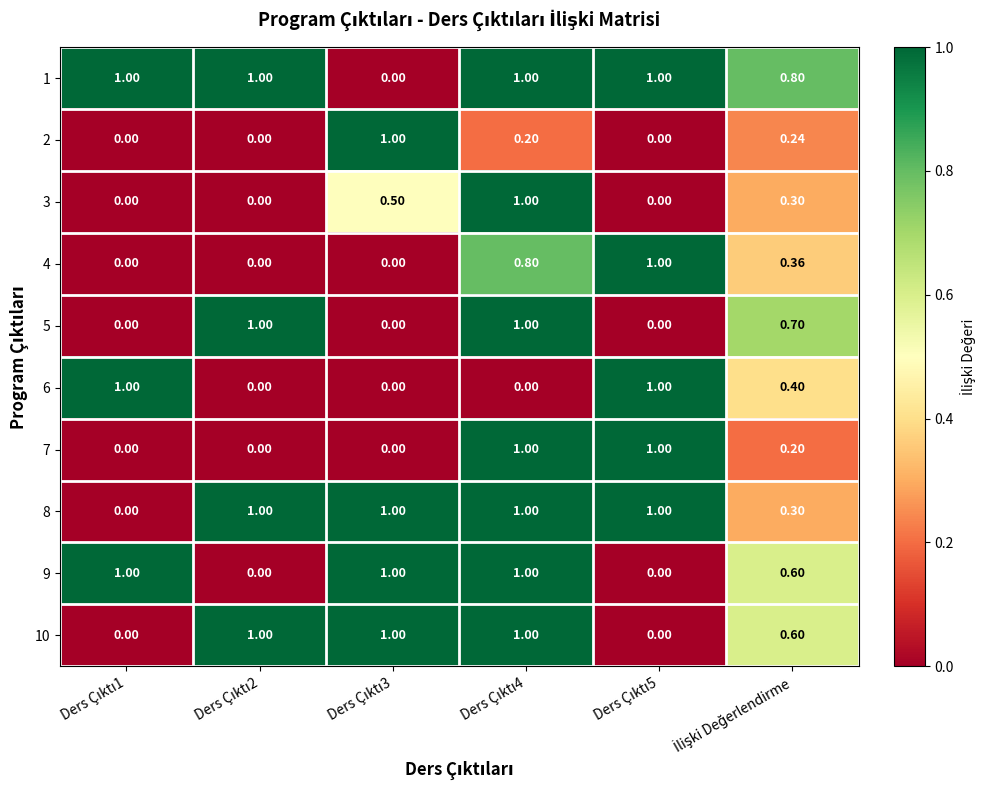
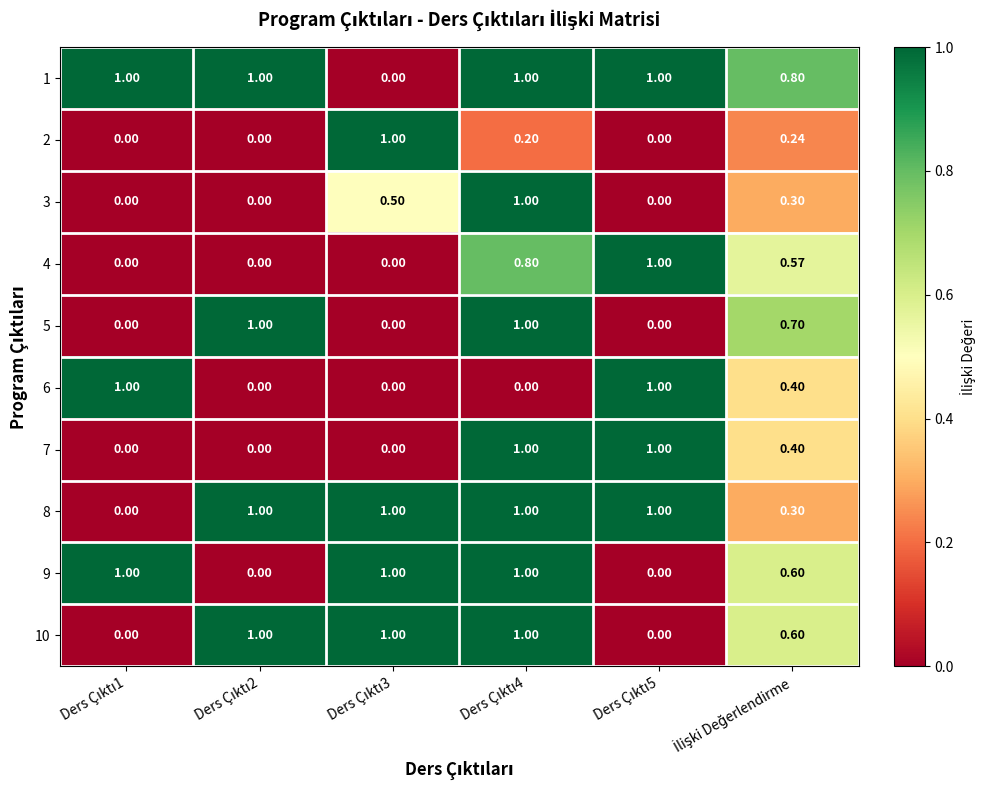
4, İlişki Değerlendirme: 0.36 -> 0.57
7, İlişki Değerlendirme: 0.20 -> 0.40
